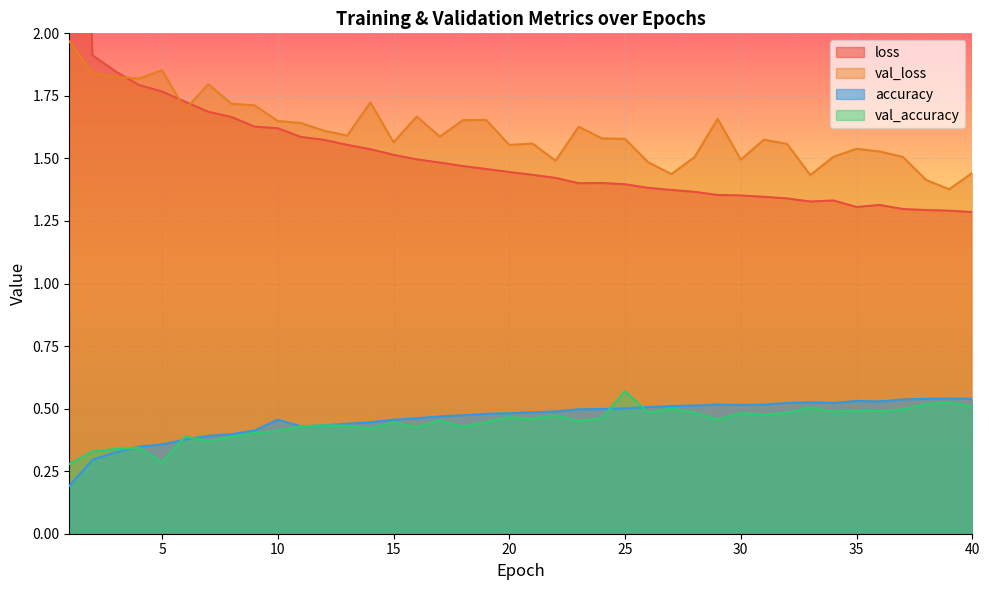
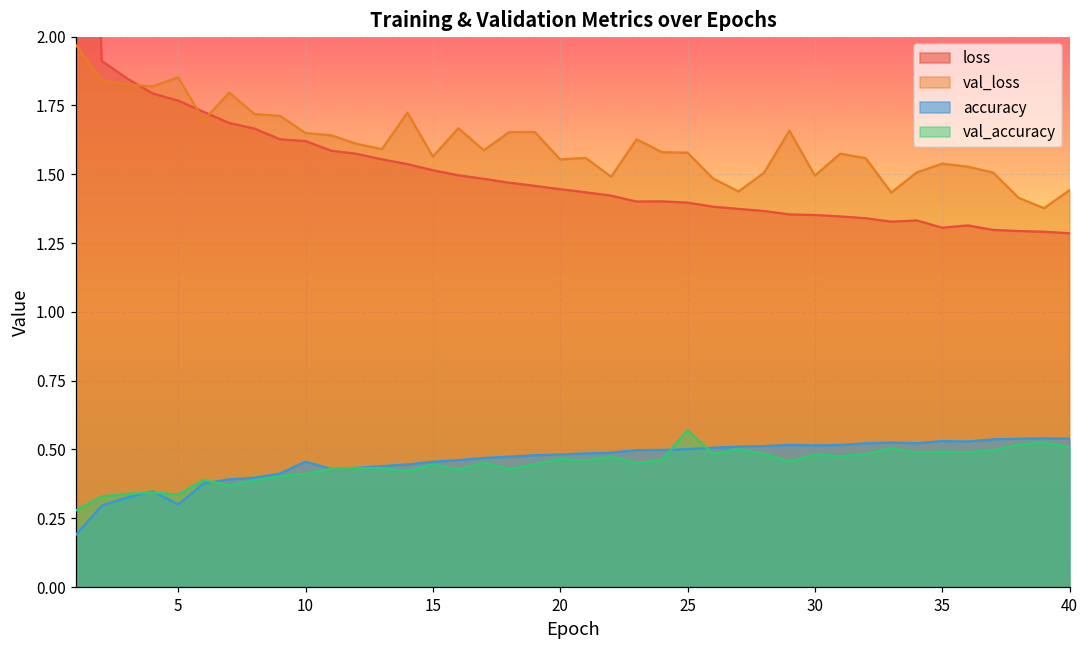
accuracy, 5: 0.36 -> 0.30
val_accuracy, 5: 0.29 -> 0.34
